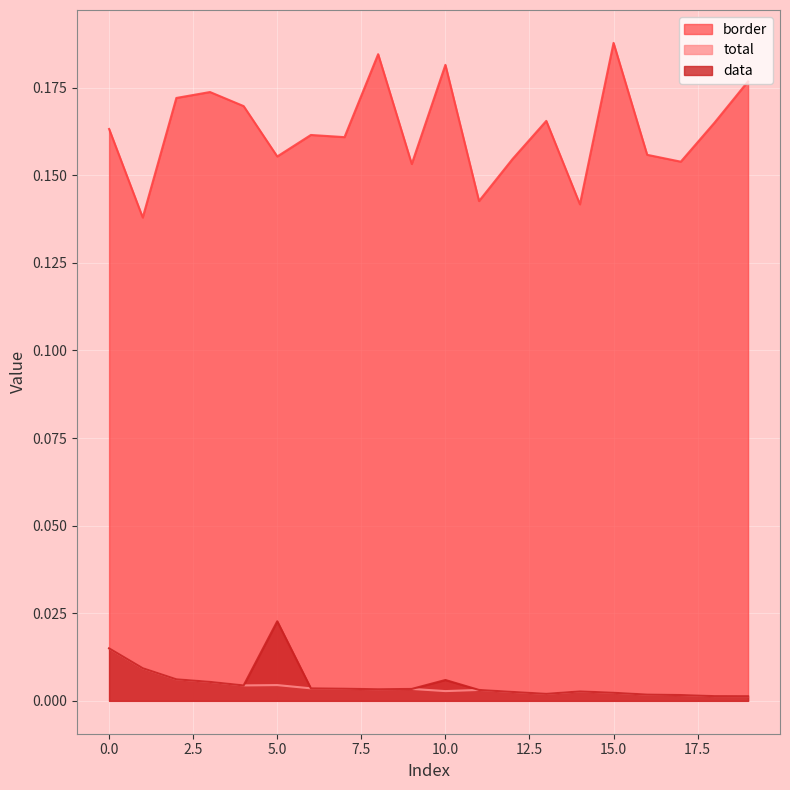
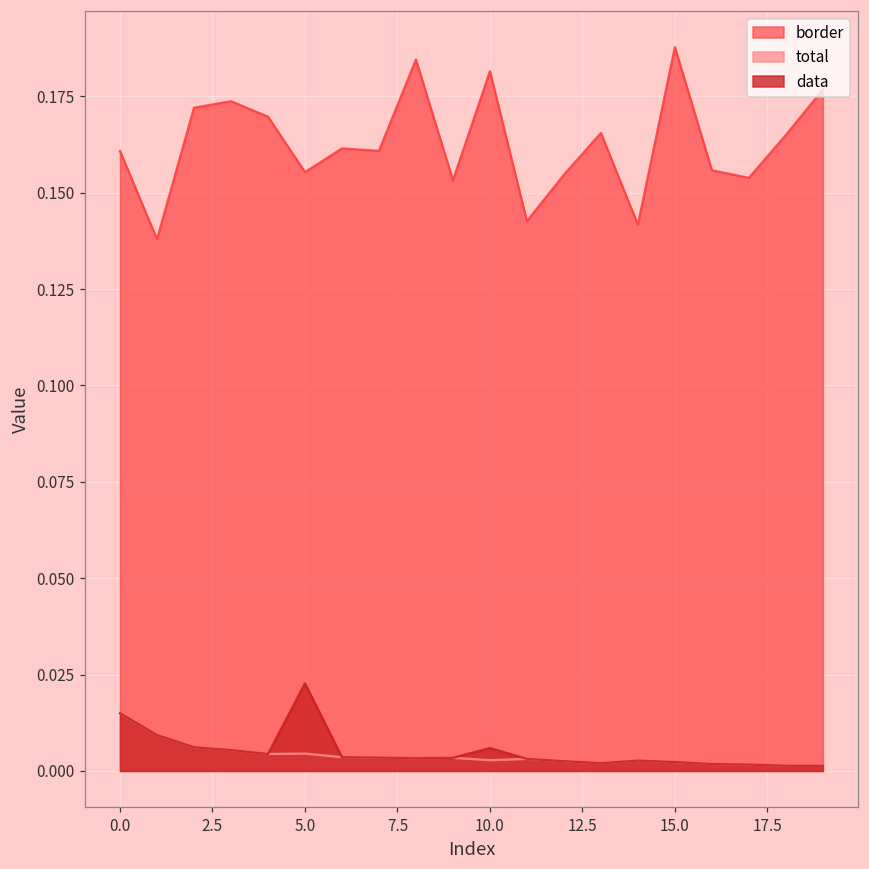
border, 0.0: 0.163 -> 0.161
